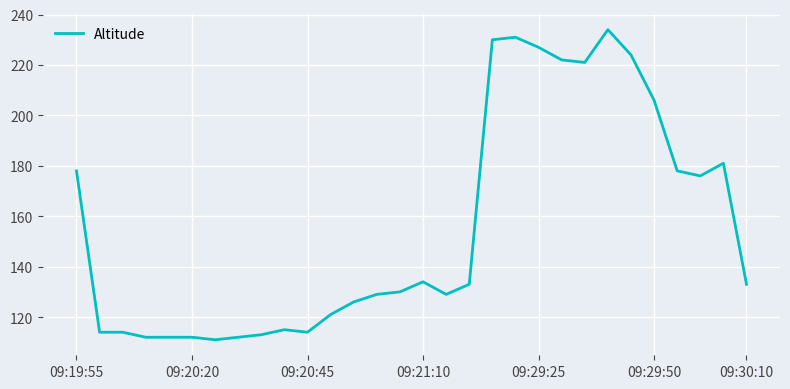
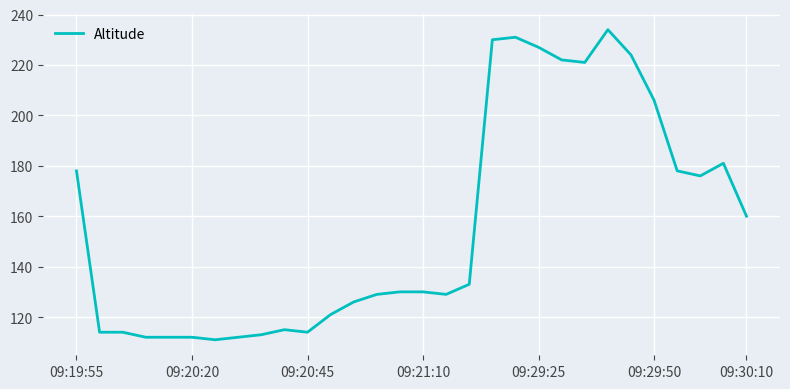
09:21:10: 134 -> 130
09:30:10: 133 -> 160
